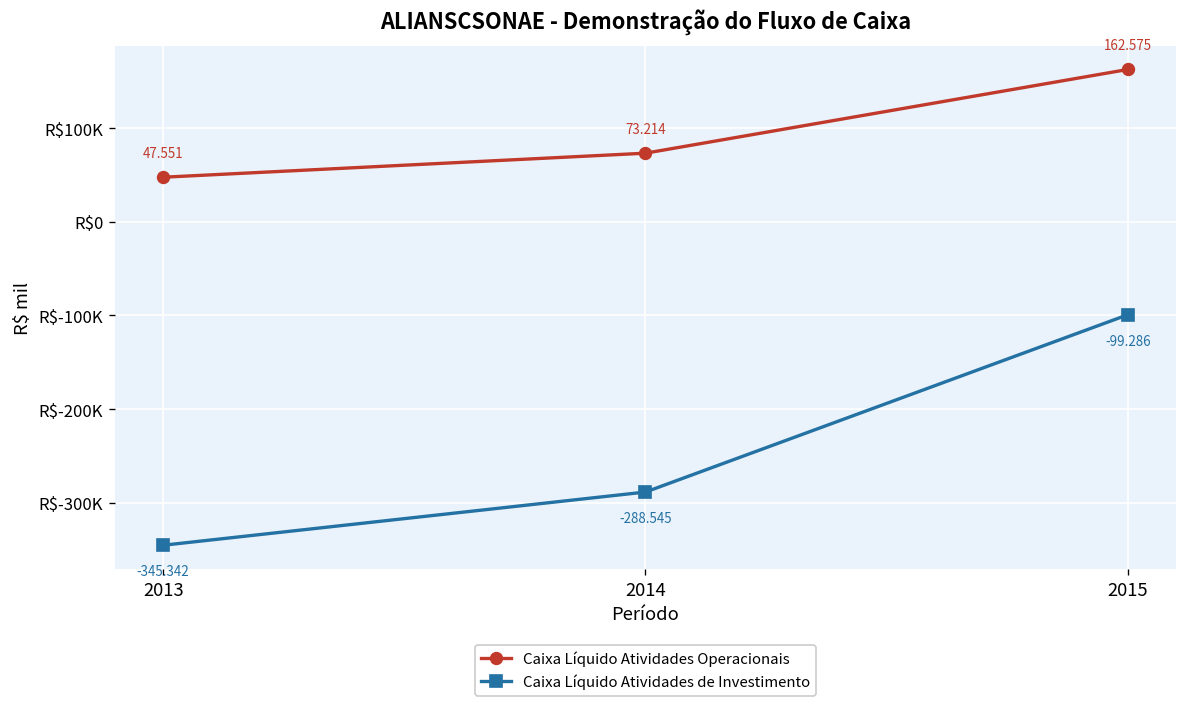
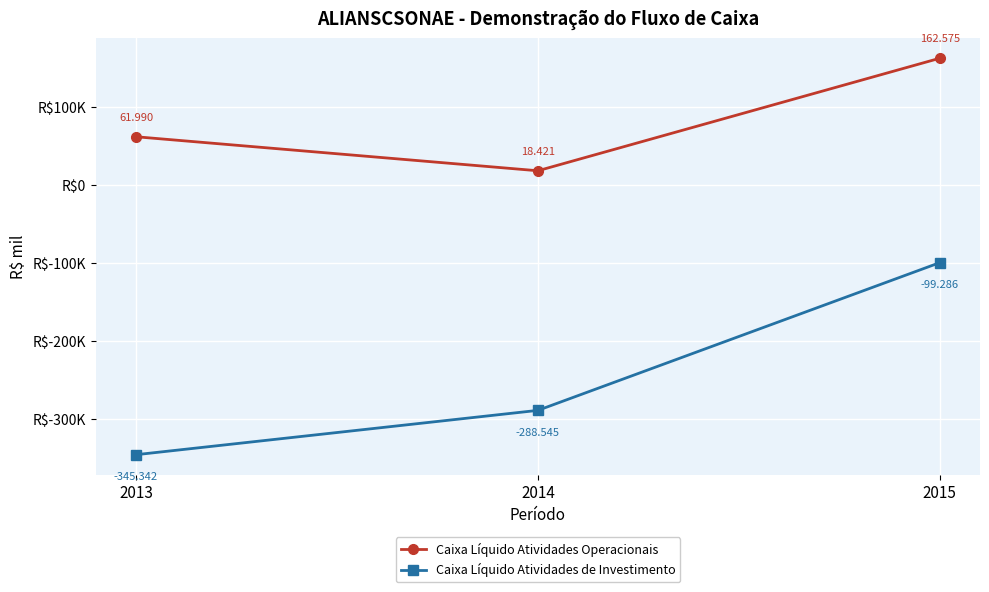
Caixa Líquido Atividades Operacionais, 2013: 47.551 -> 61.990
Caixa Líquido Atividades Operacionais, 2014: 73.214 -> 18.421
